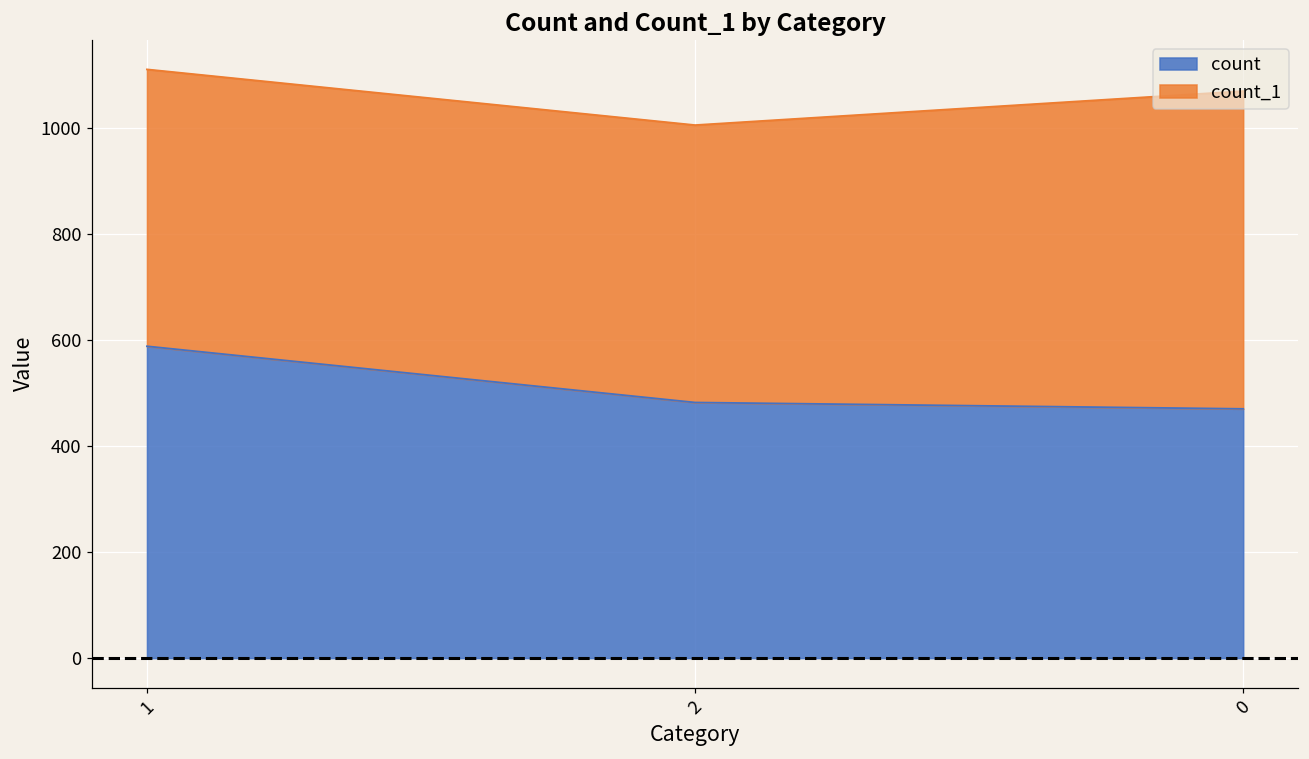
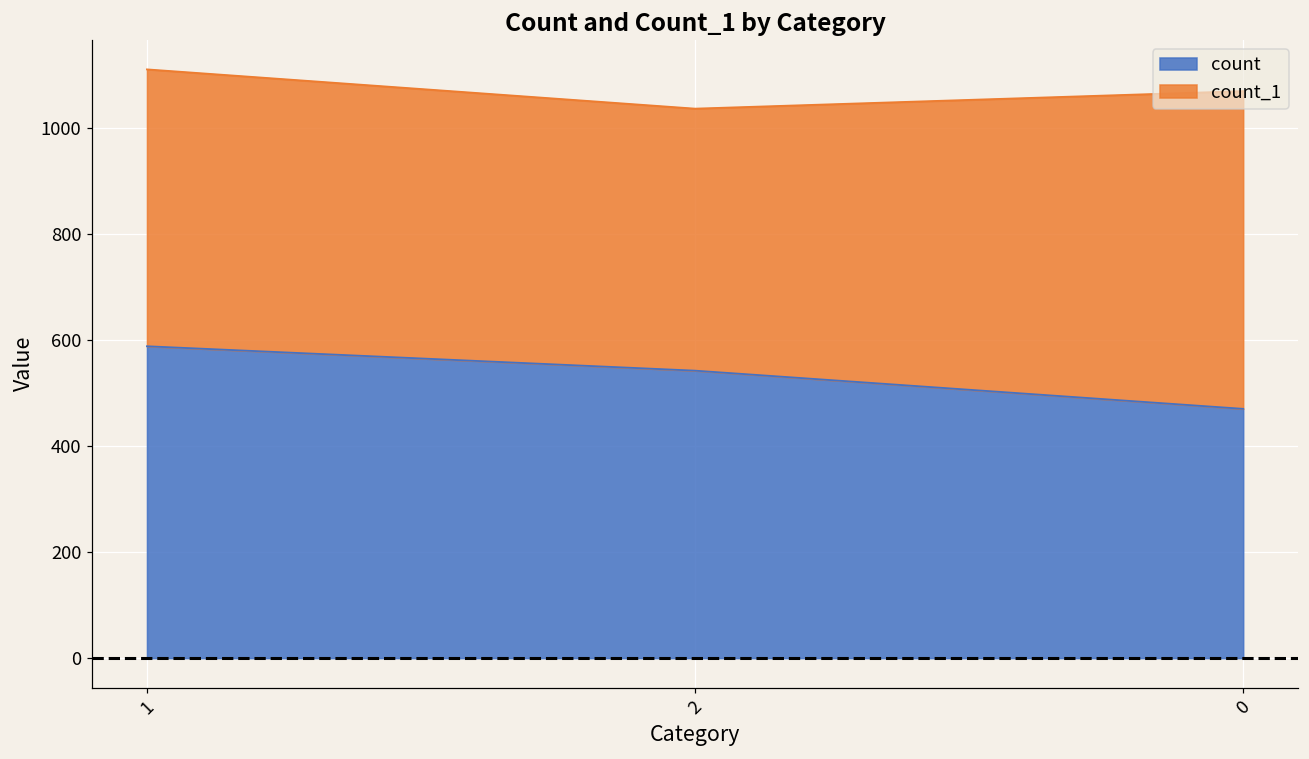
count, 2: 480 -> 540
count_1, 2: 520 -> 490
